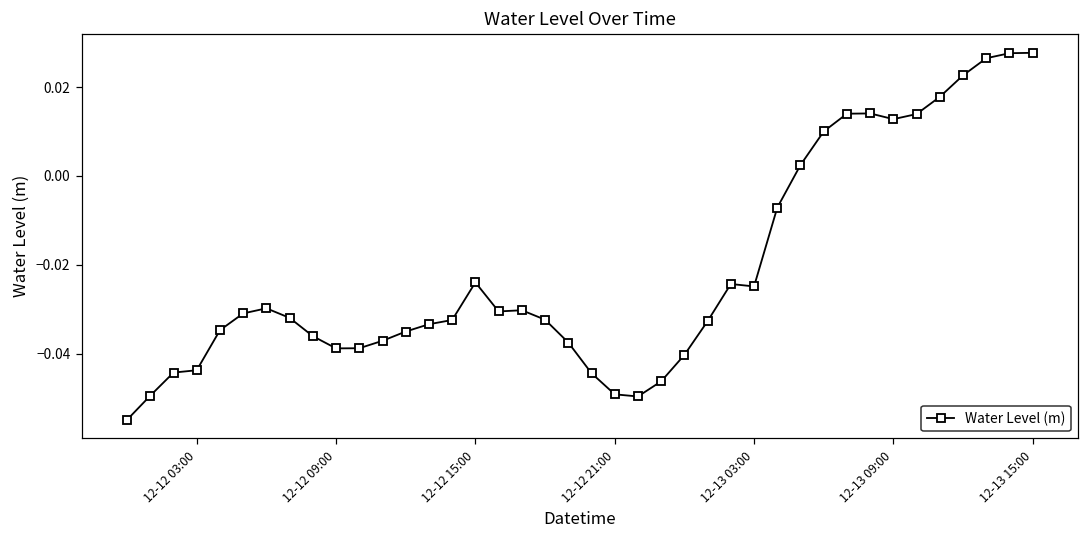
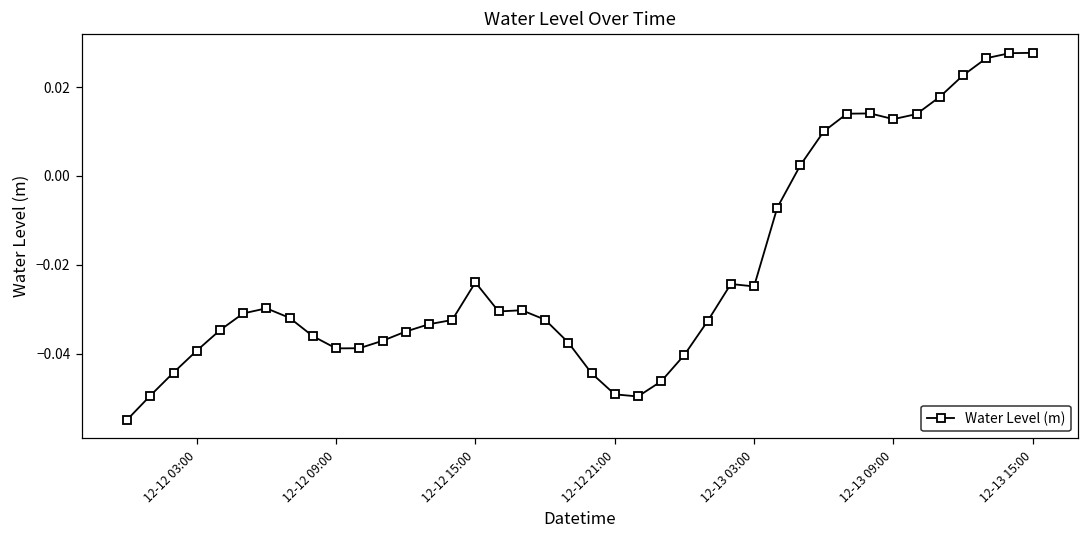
12-12 03:00: -0.044 -> -0.039
